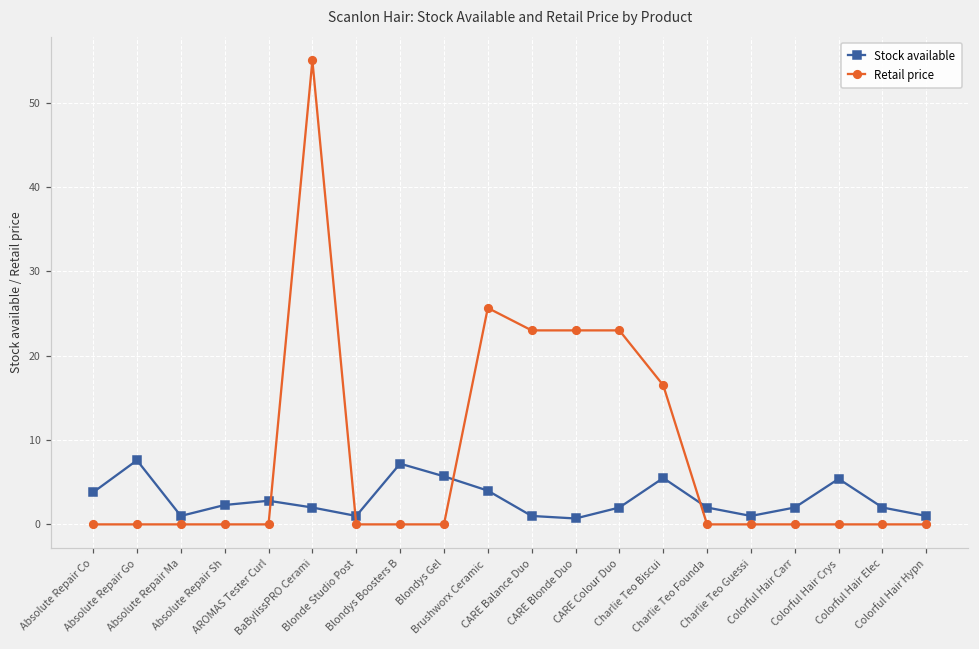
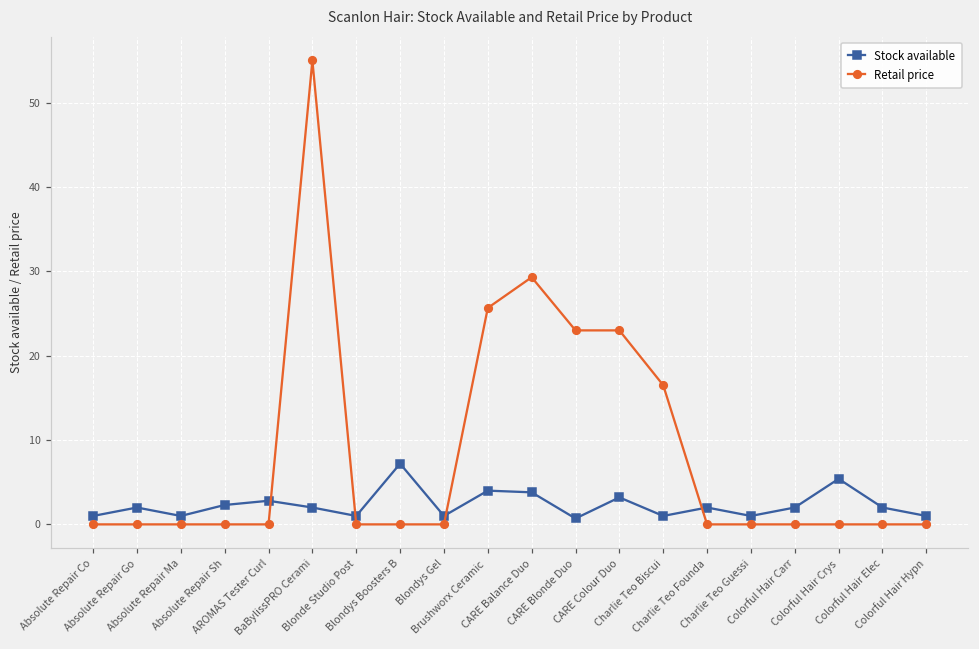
Stock available, Absolute Repair Co: 4 -> 1
Stock available, Absolute Repair Go: 8 -> 2
Stock available, Blondys Gel: 6 -> 1
Stock available, CARE Balance Duo: 1 -> 4
Retail price, CARE Balance Duo: 23 -> 29
Stock available, CARE Colour Duo: 2 -> 3
Stock available, Charlie Teo Biscui: 6 -> 1
